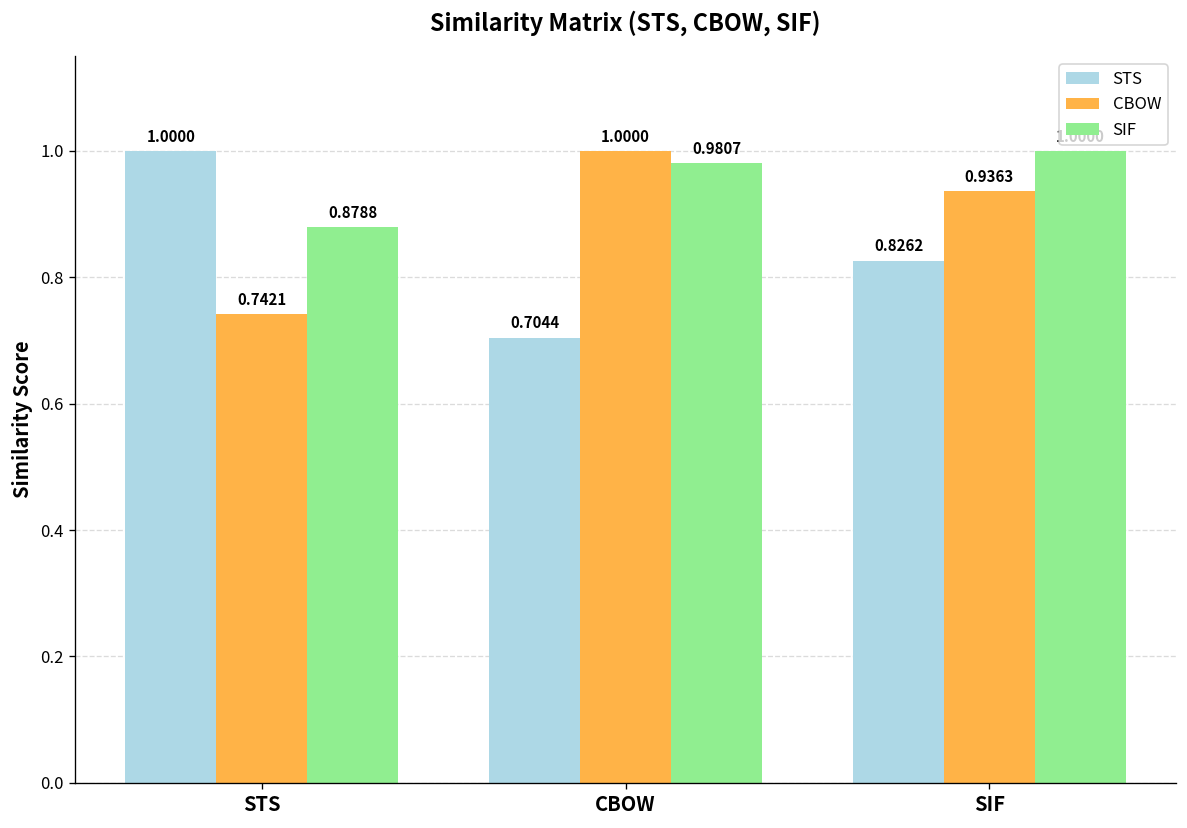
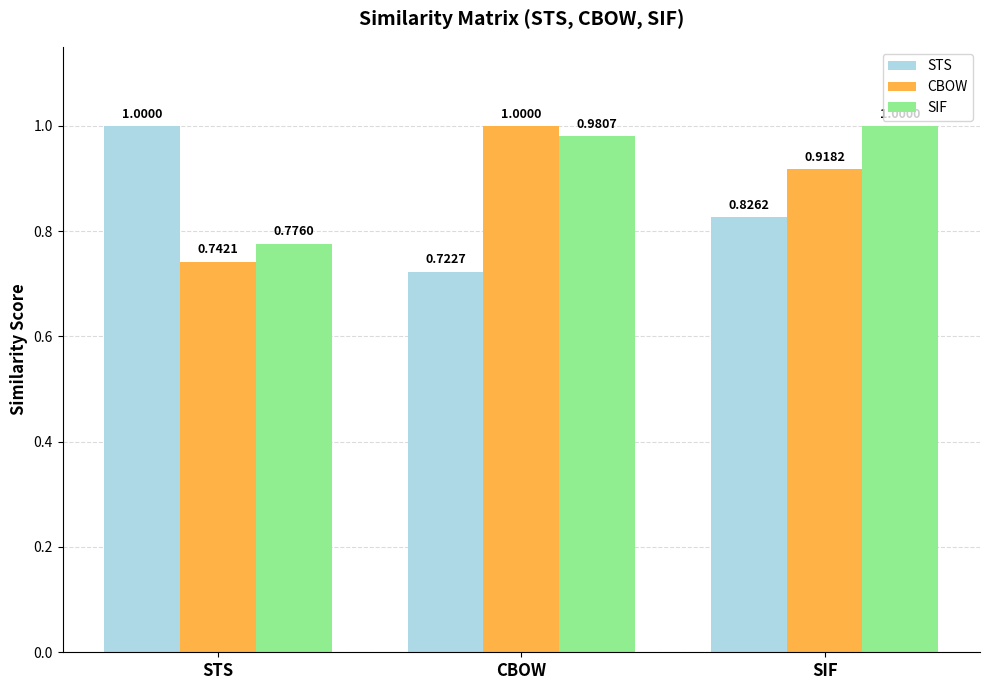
SIF, STS: 0.8788 -> 0.7760
STS, CBOW: 0.7044 -> 0.7227
CBOW, SIF: 0.9363 -> 0.9182
